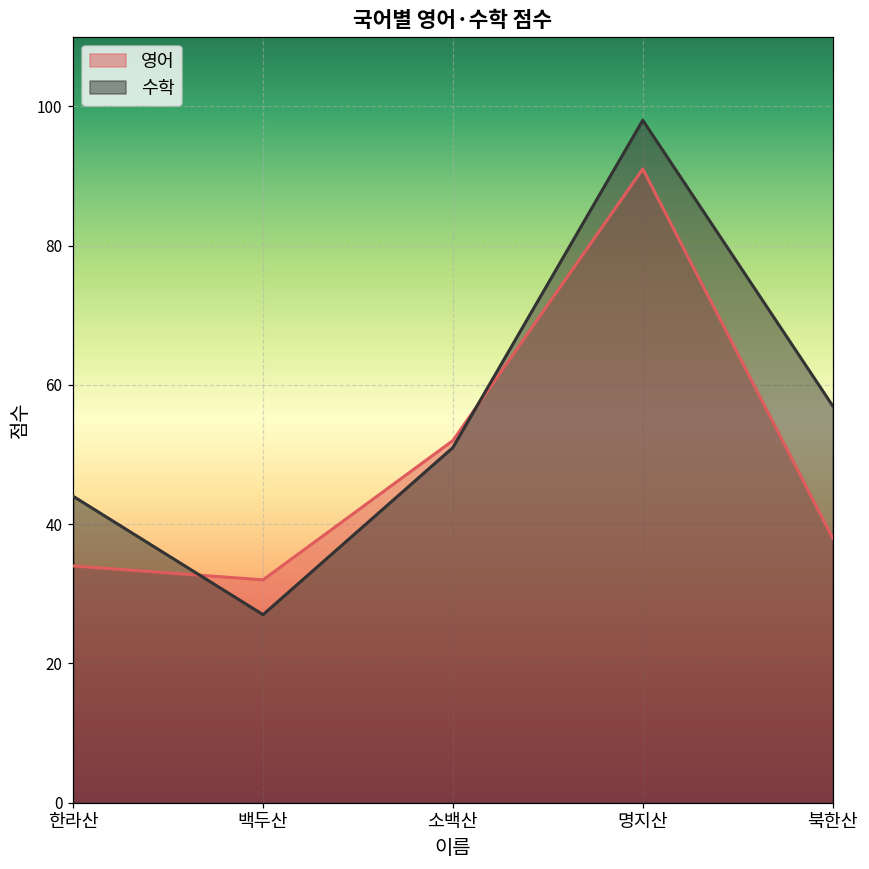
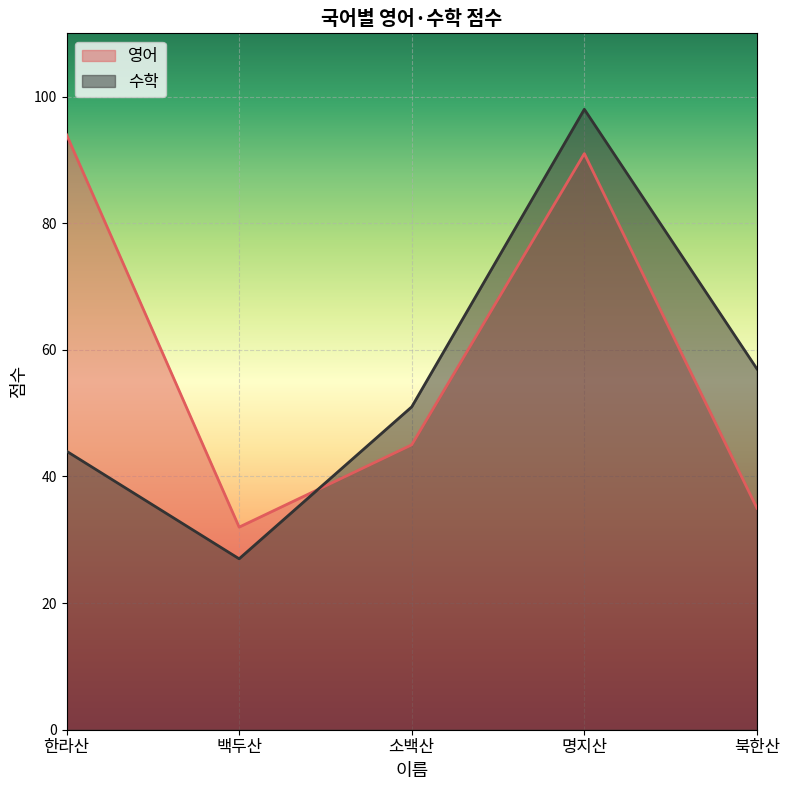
영어, 한라산: 34 -> 94
영어, 소백산: 52 -> 45
영어, 북한산: 38 -> 35
